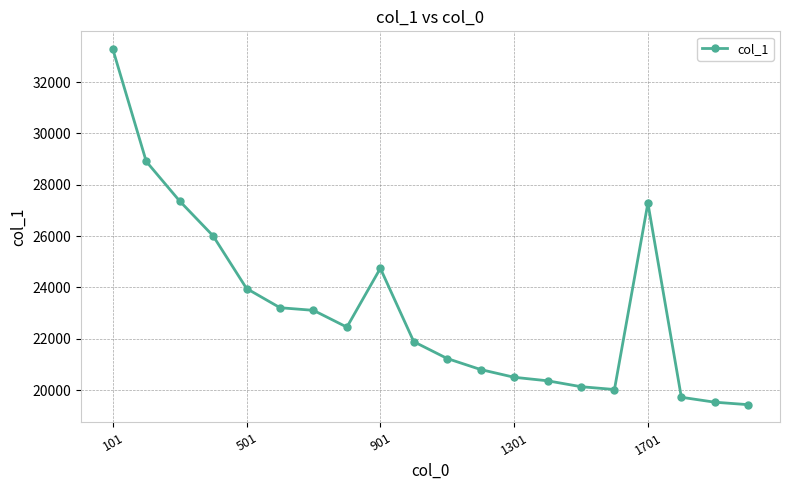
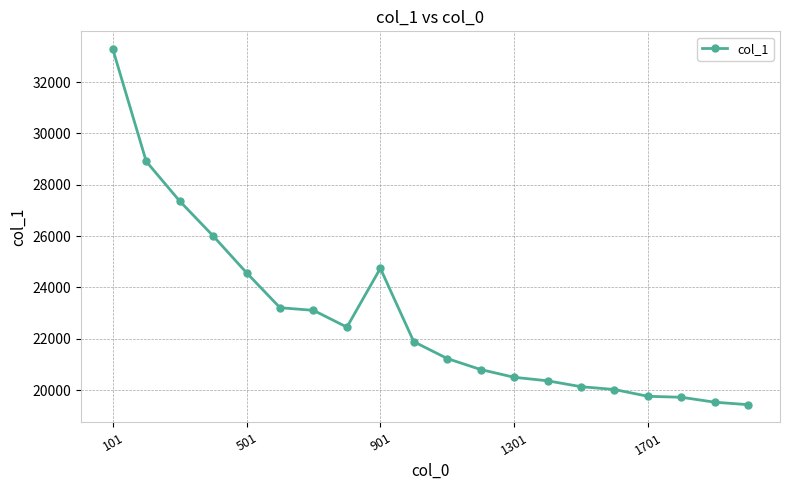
501: 24000 -> 24600
1701: 27300 -> 19800
